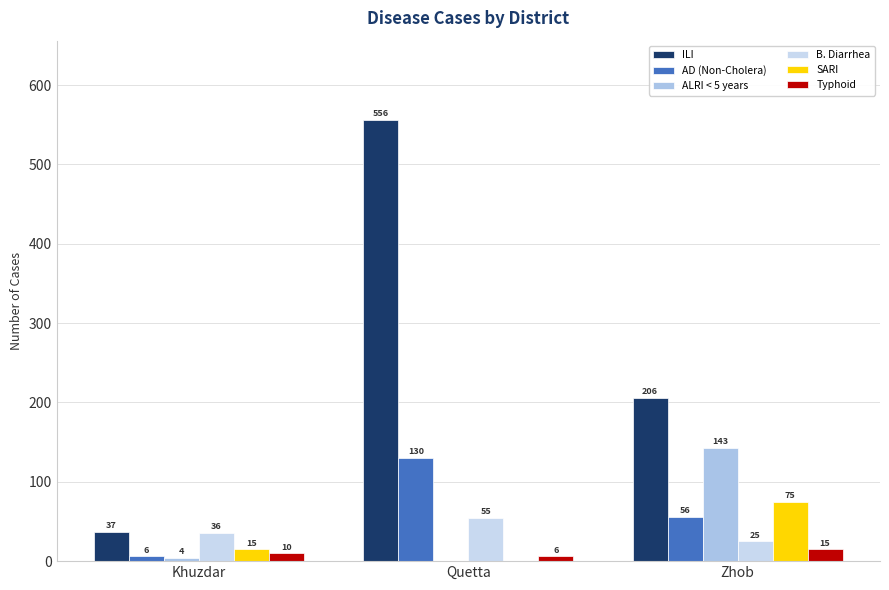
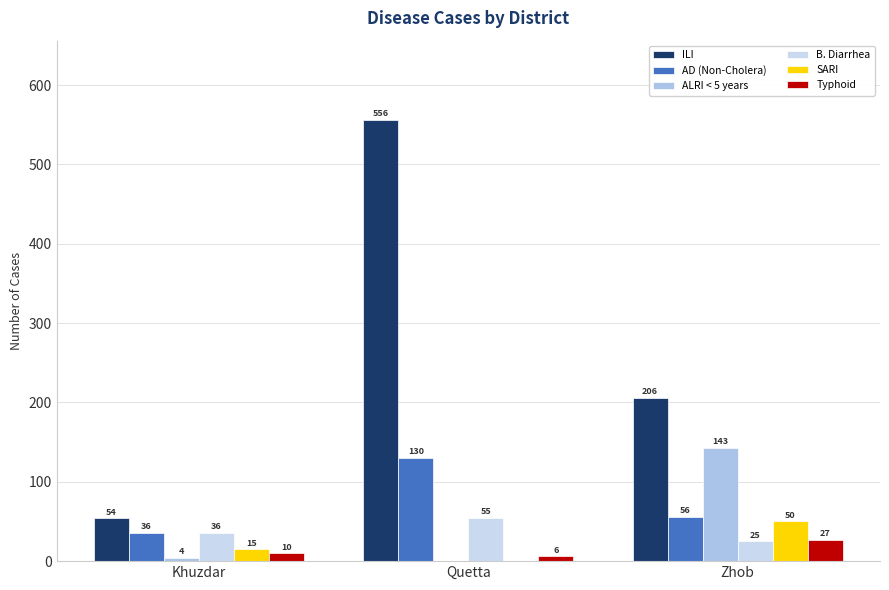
ILI, Khuzdar: 37 -> 54
AD (Non-Cholera), Khuzdar: 6 -> 36
SARI, Zhob: 75 -> 50
Typhoid, Zhob: 15 -> 27
